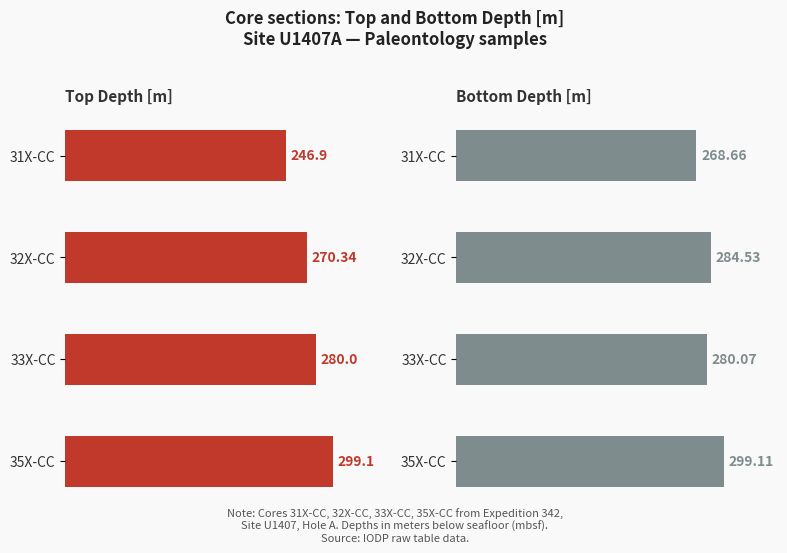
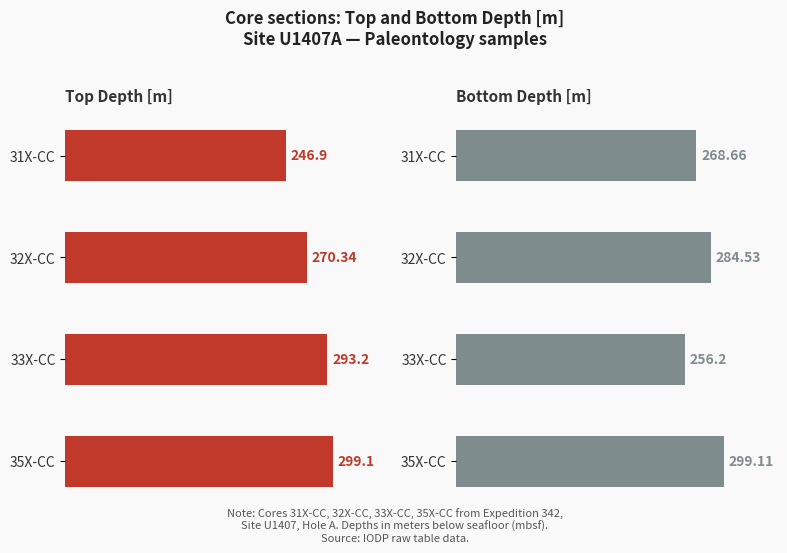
Top Depth [m], 33X-CC: 280.0 -> 293.2
Bottom Depth [m], 33X-CC: 280.07 -> 256.2
